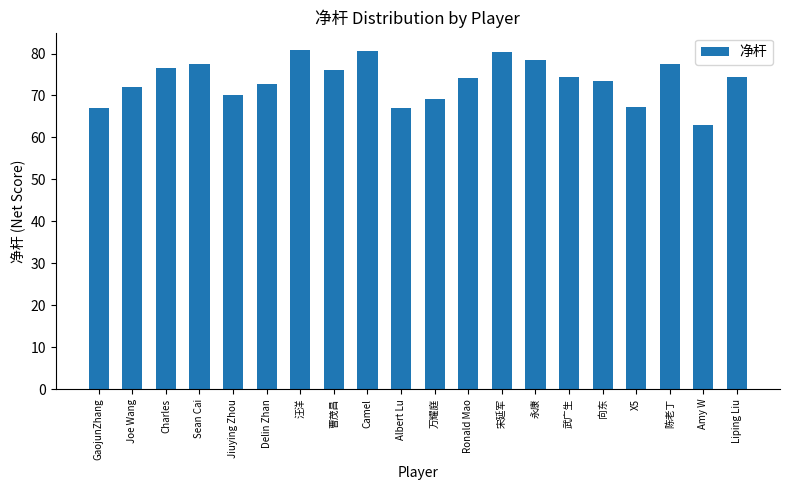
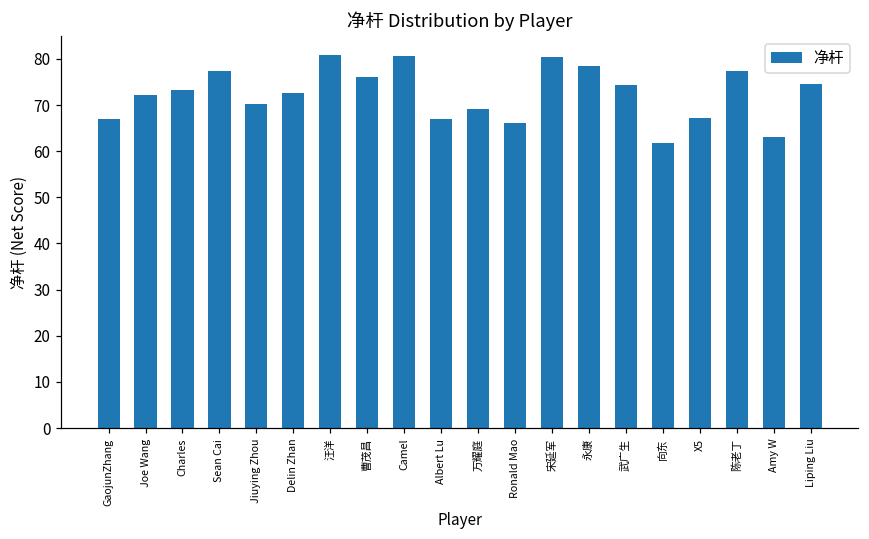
Charles: 77 -> 73
Ronald Mao: 74 -> 66
向东: 73 -> 62
